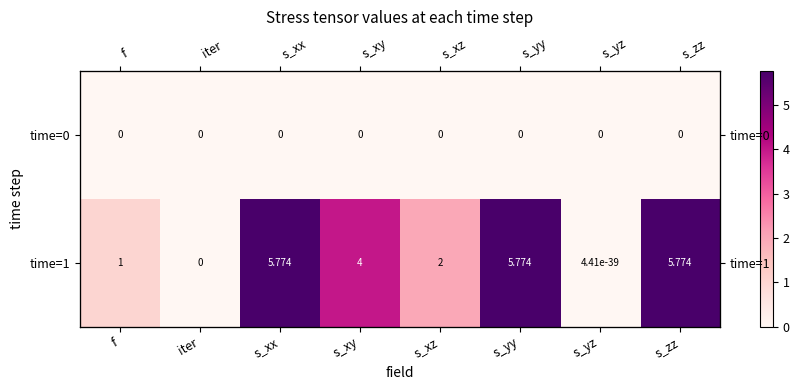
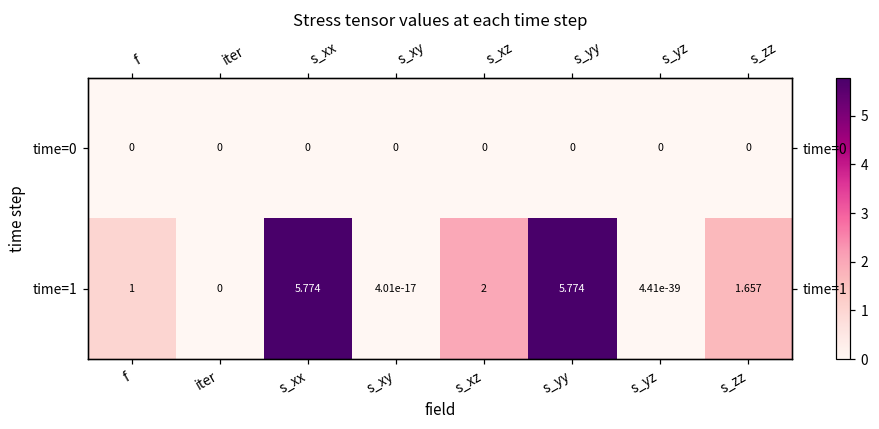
time=1, s_xy: 4 -> 4.01e-17
time=1, s_zz: 5.774 -> 1.657
